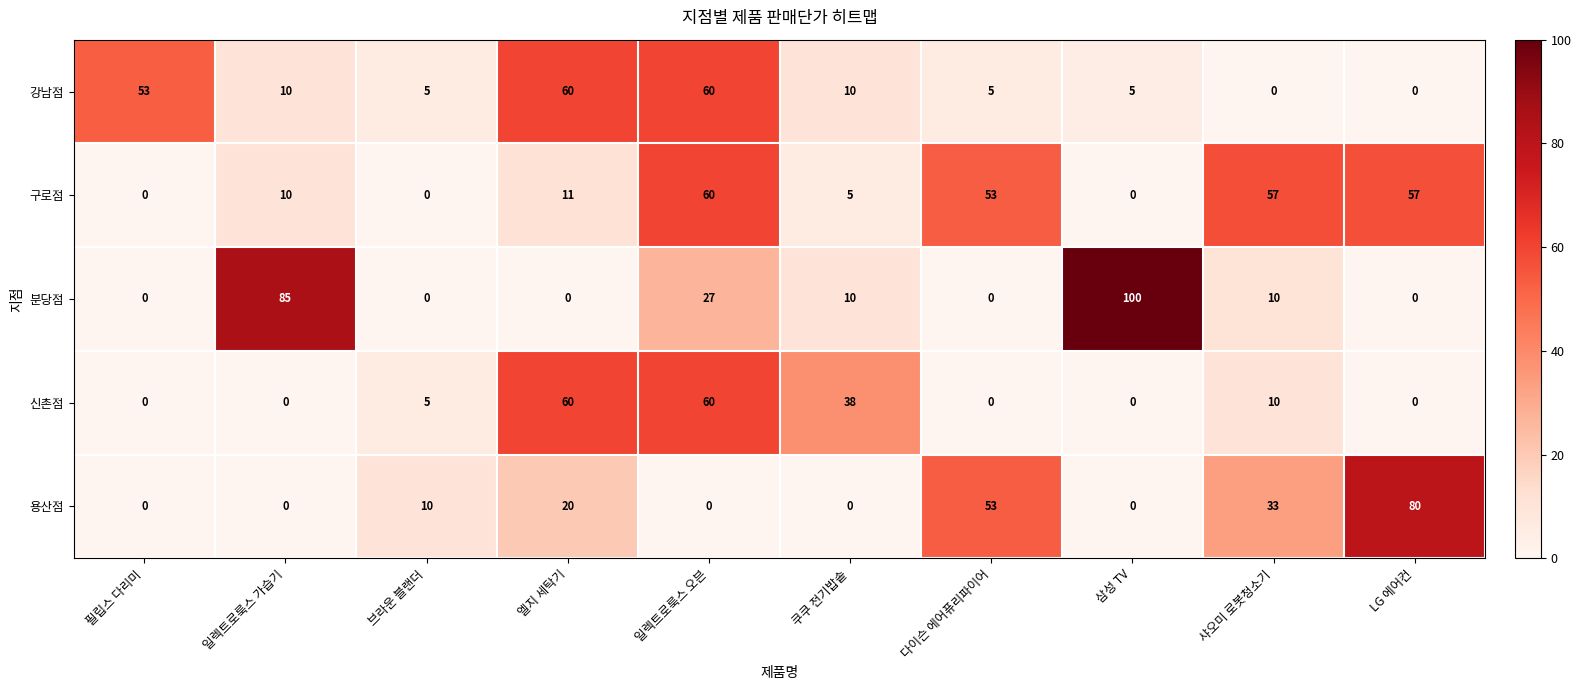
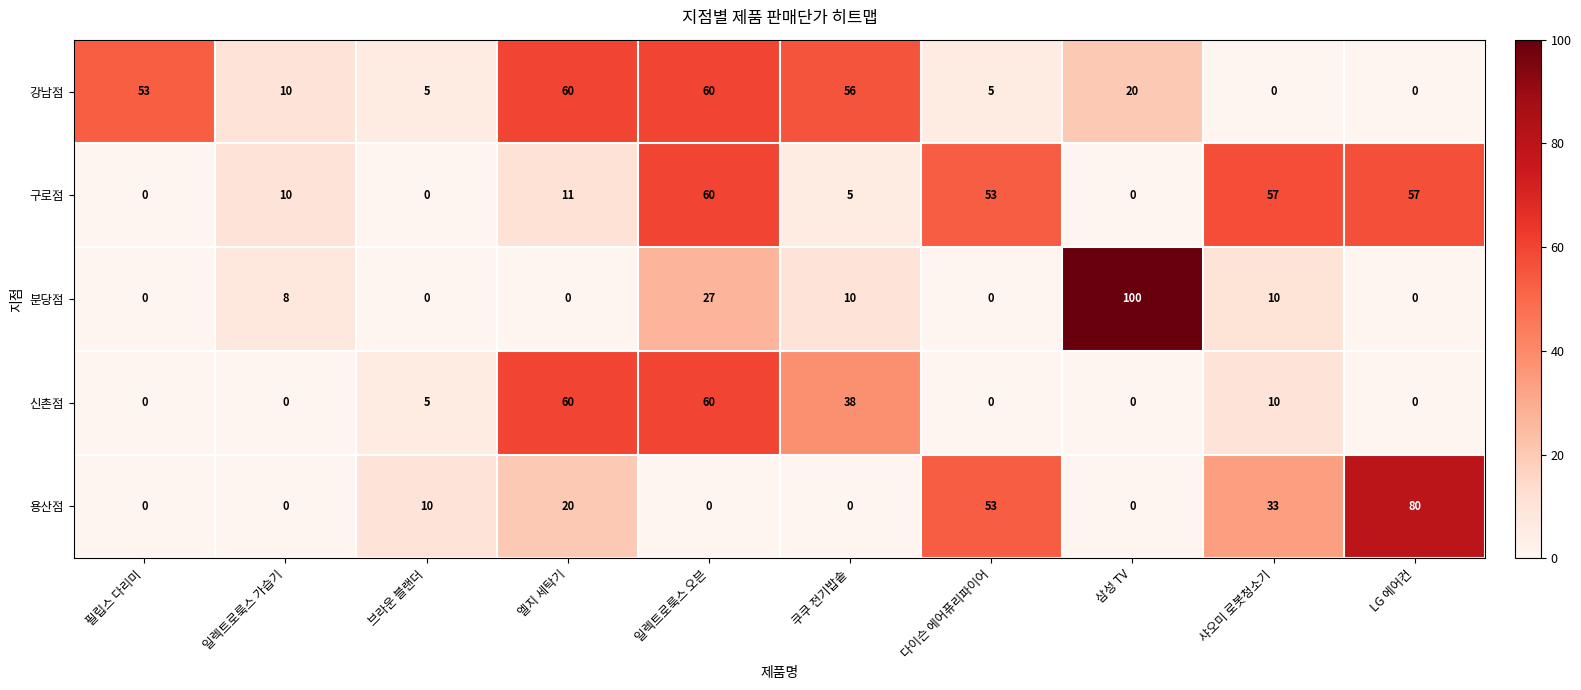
강남점, 쿠쿠 전기밥솥: 10 -> 56
강남점, 삼성 TV: 5 -> 20
분당점, 일렉트로룩스 가습기: 85 -> 8
